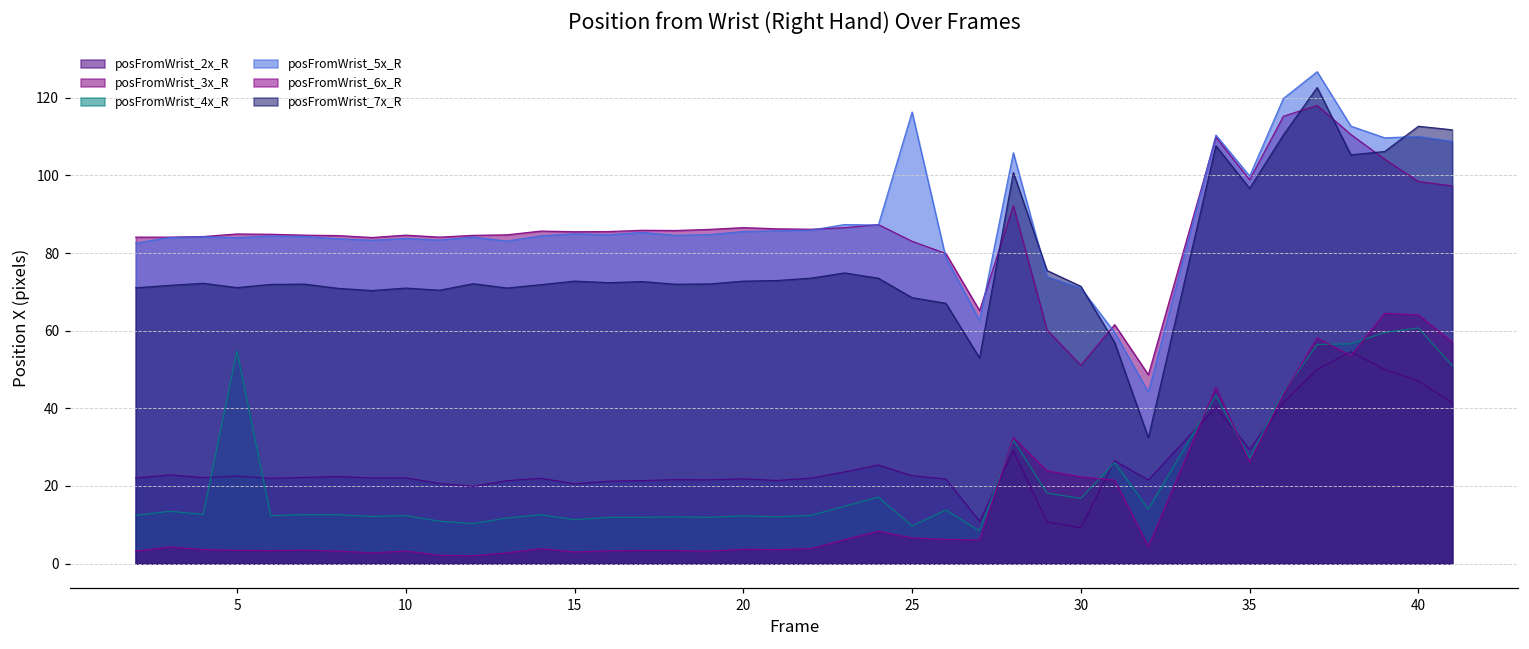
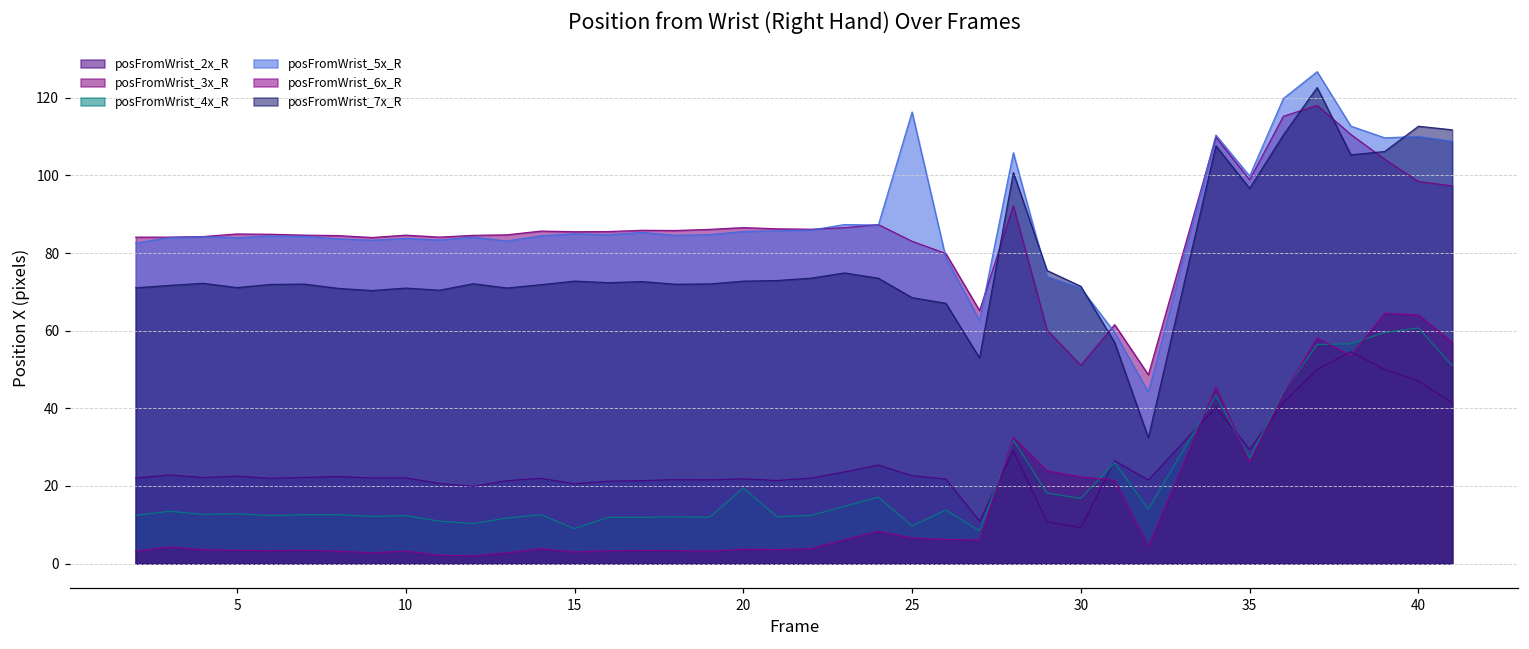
posFromWrist_4x_R, 5: 55 -> 13
posFromWrist_4x_R, 15: 11 -> 9
posFromWrist_4x_R, 20: 12 -> 19
